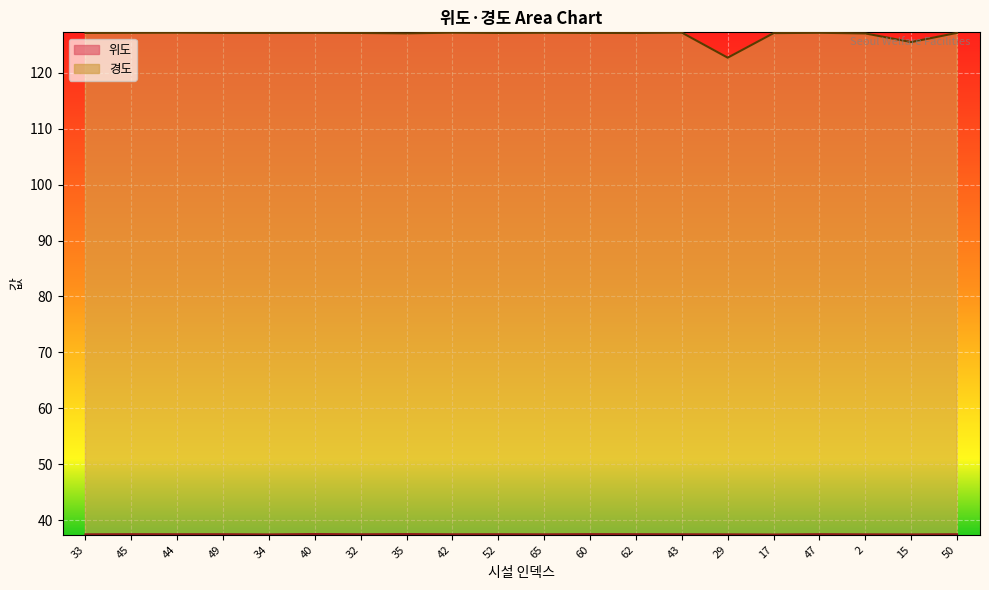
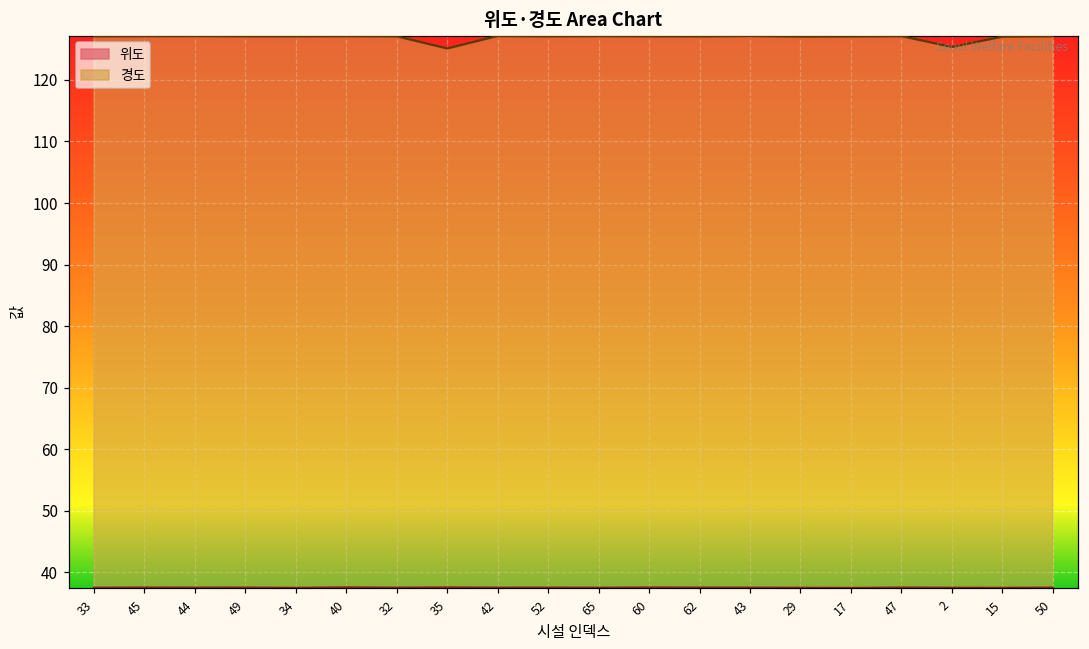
경도, 35: 127 -> 125
경도, 29: 123 -> 127
경도, 2: 127 -> 125
경도, 15: 125 -> 127
